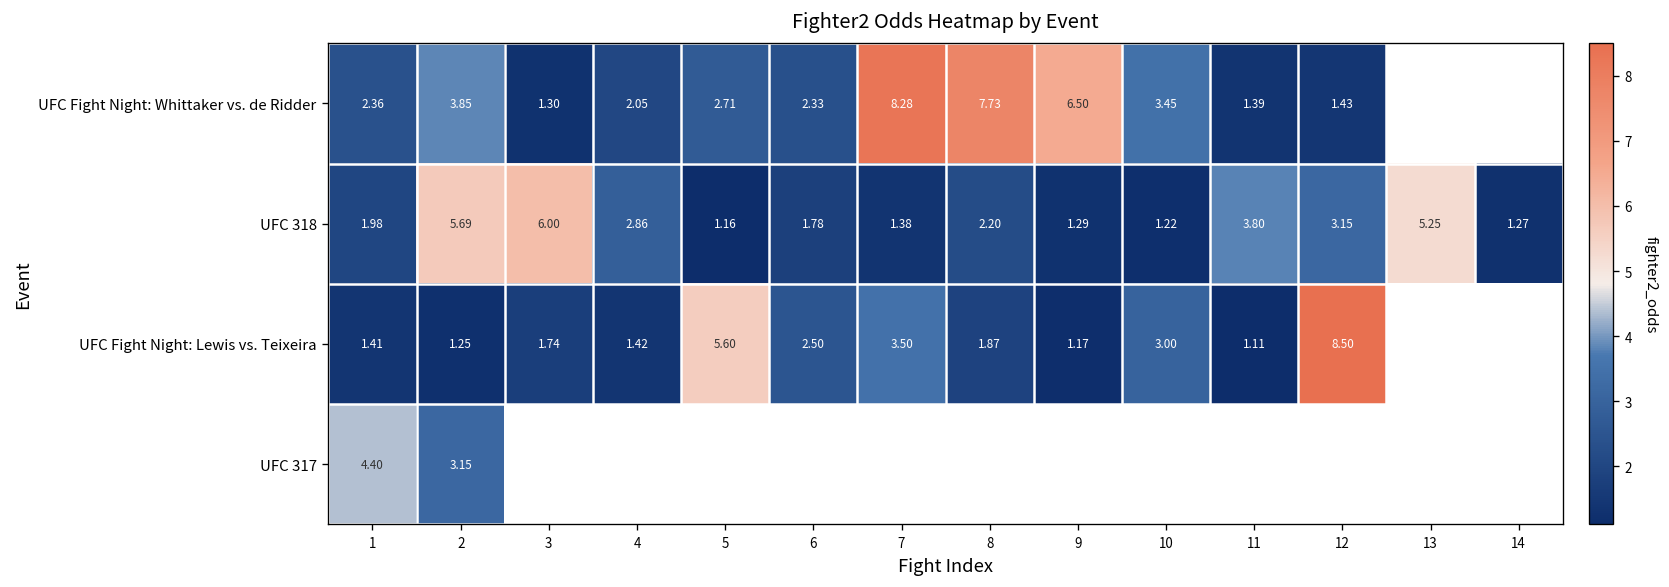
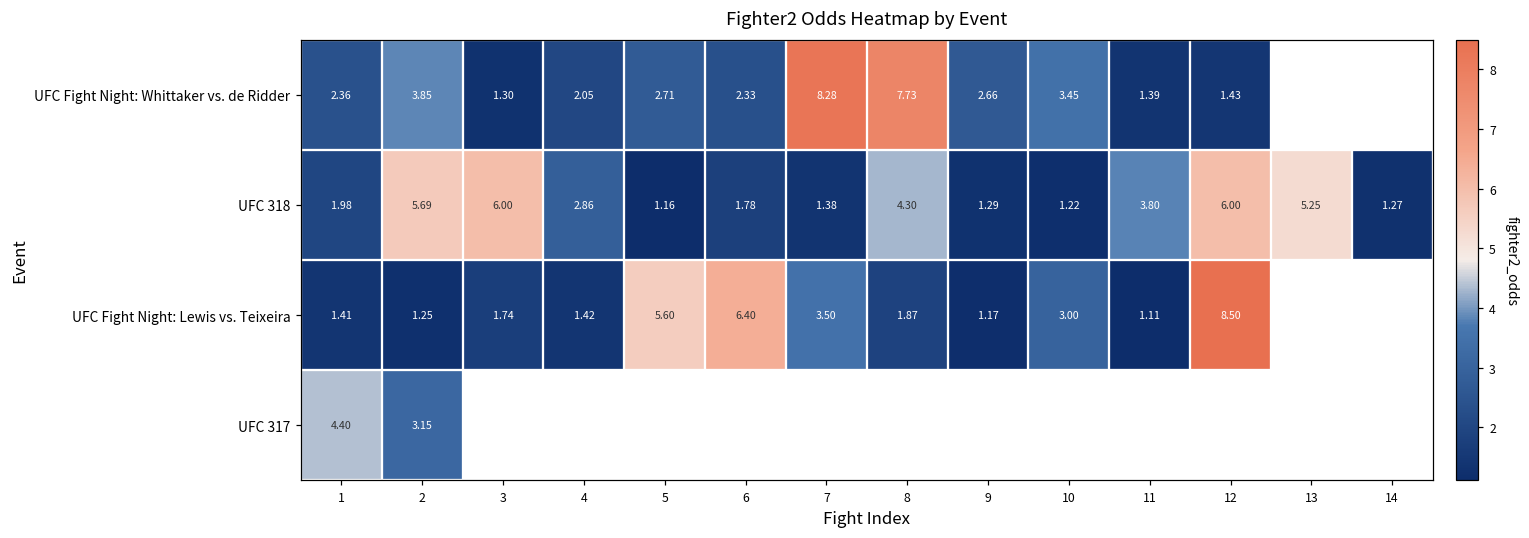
UFC Fight Night: Whittaker vs. de Ridder, 9: 6.50 -> 2.66
UFC 318, 8: 2.20 -> 4.30
UFC 318, 12: 3.15 -> 6.00
UFC Fight Night: Lewis vs. Teixeira, 6: 2.50 -> 6.40
